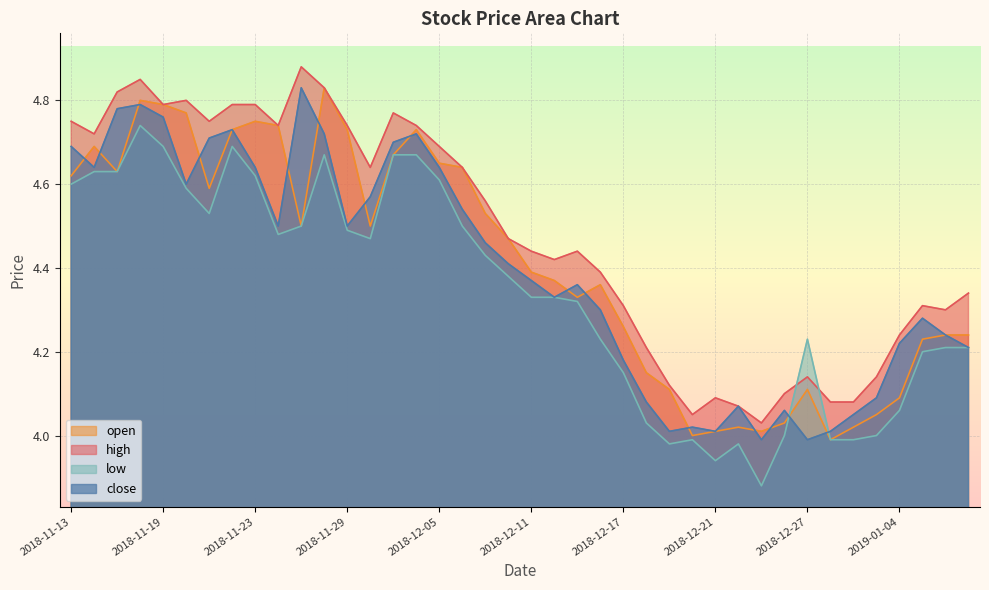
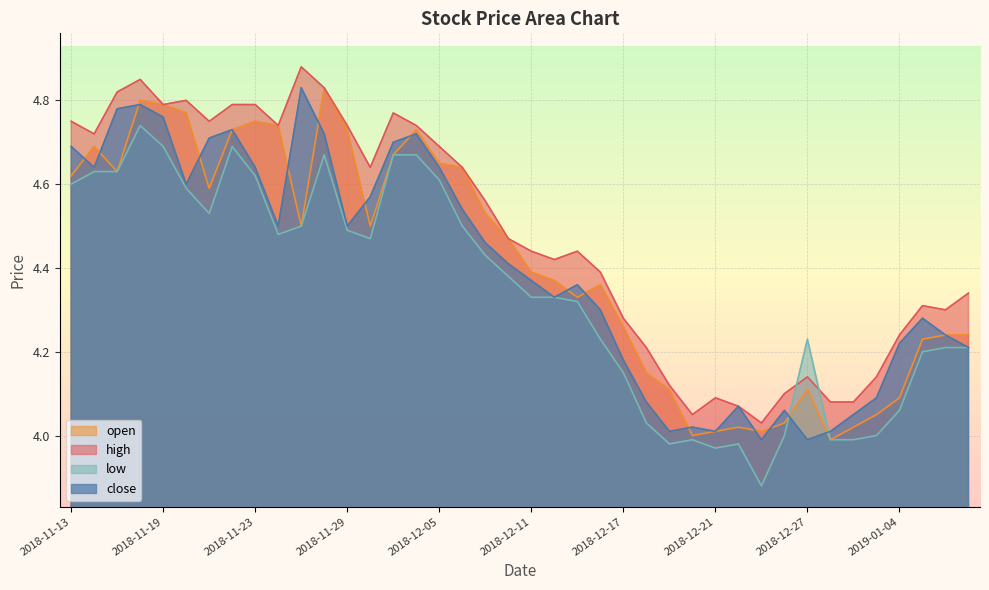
high, 2018-12-17: 4.31 -> 4.28
low, 2018-12-21: 3.94 -> 3.97
